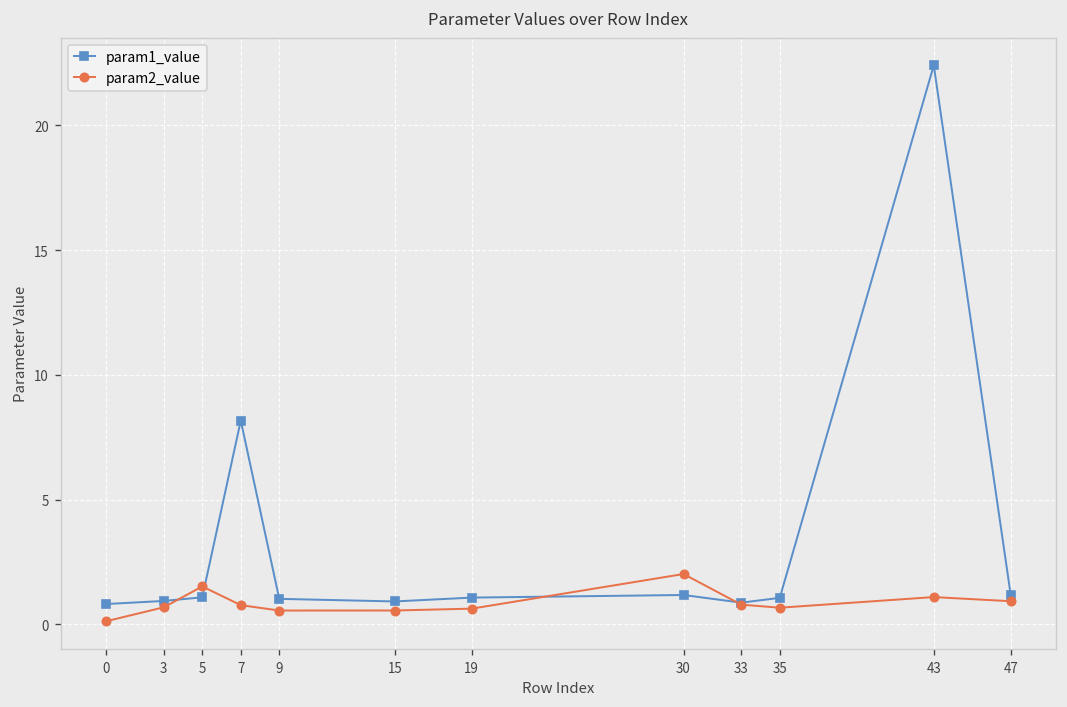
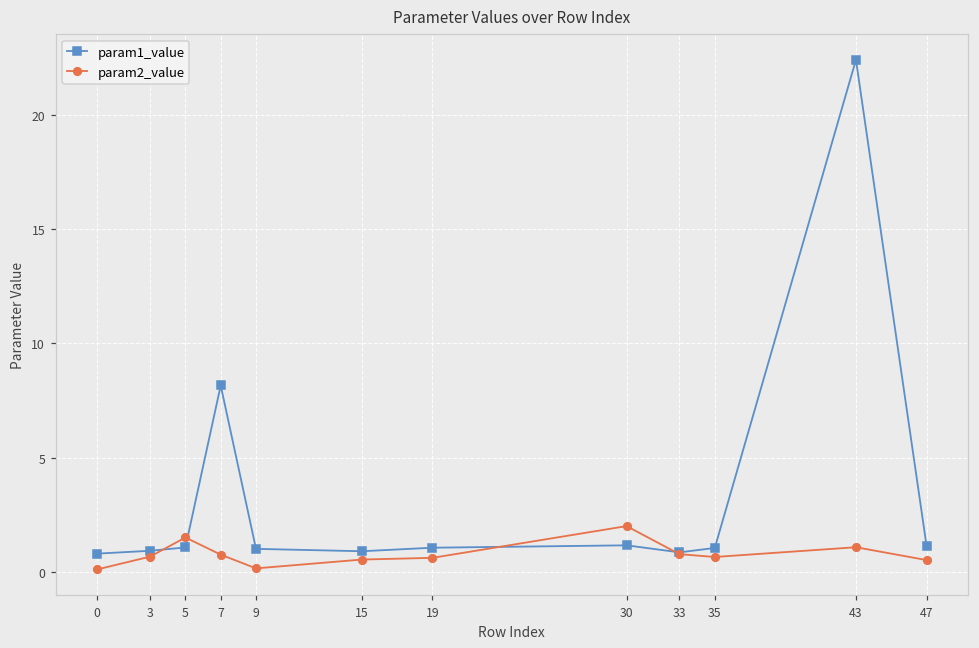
param2_value, 9: 0.5 -> 0.2
param2_value, 47: 0.9 -> 0.5
